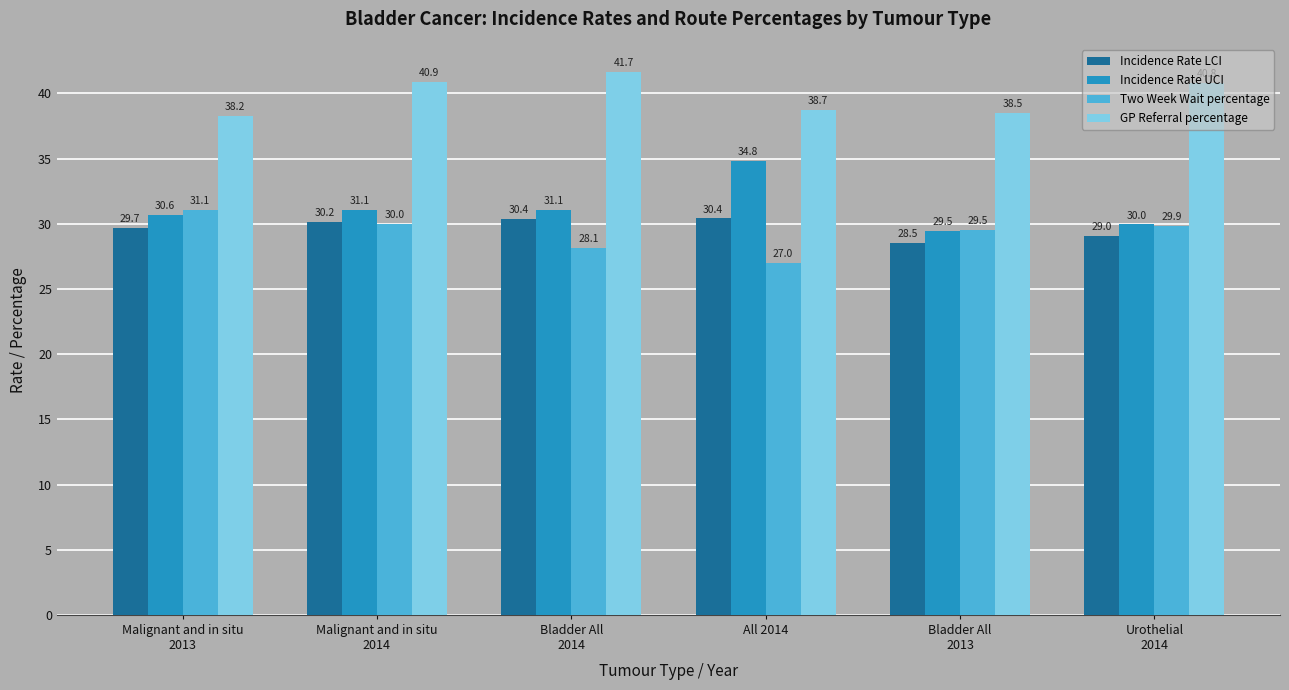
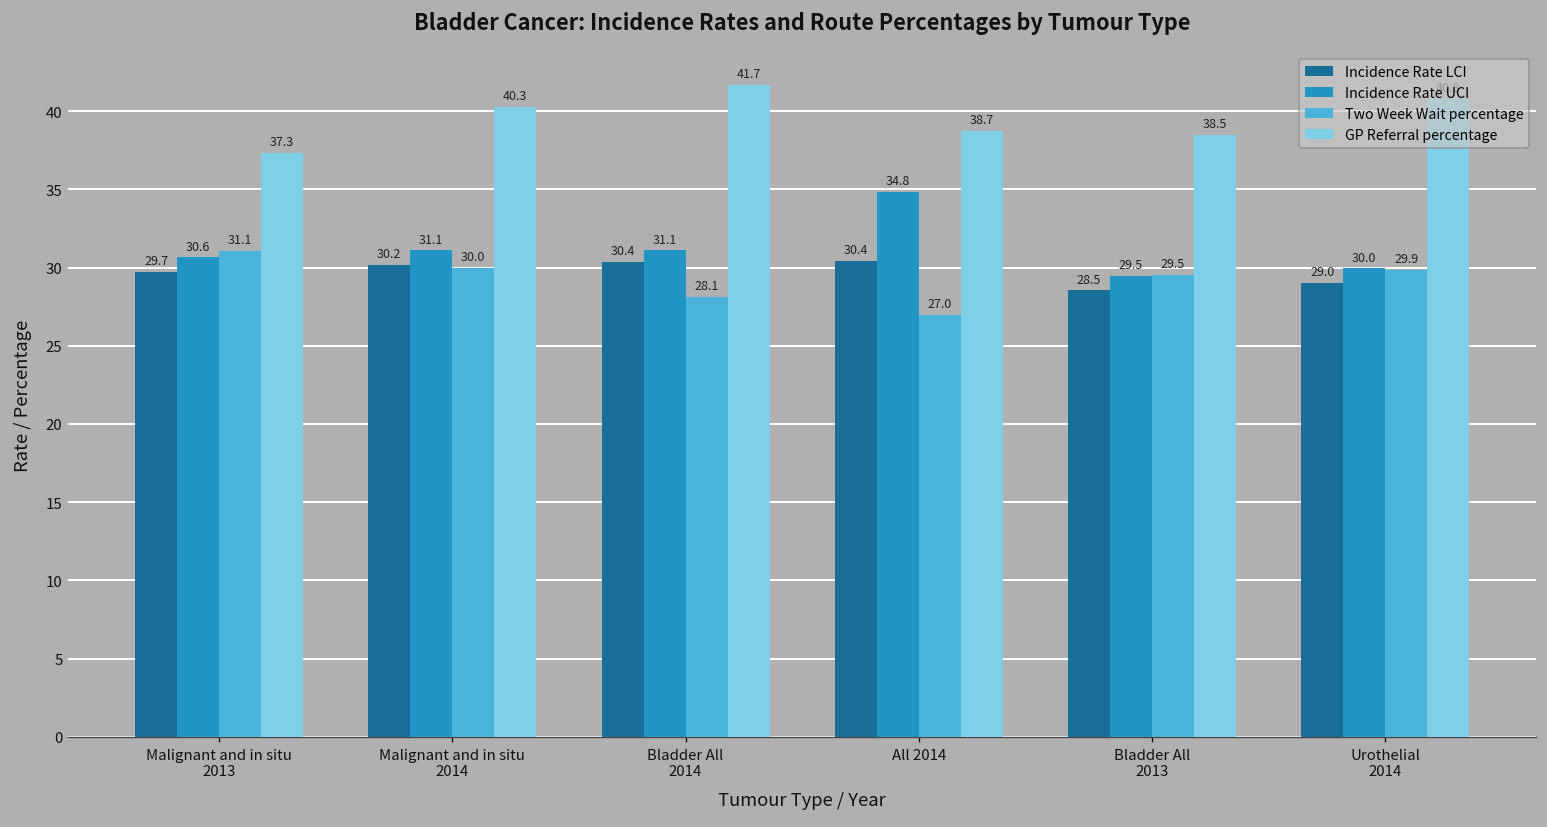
GP Referral percentage, Malignant and in situ 2013: 38.2 -> 37.3
GP Referral percentage, Malignant and in situ 2014: 40.9 -> 40.3
